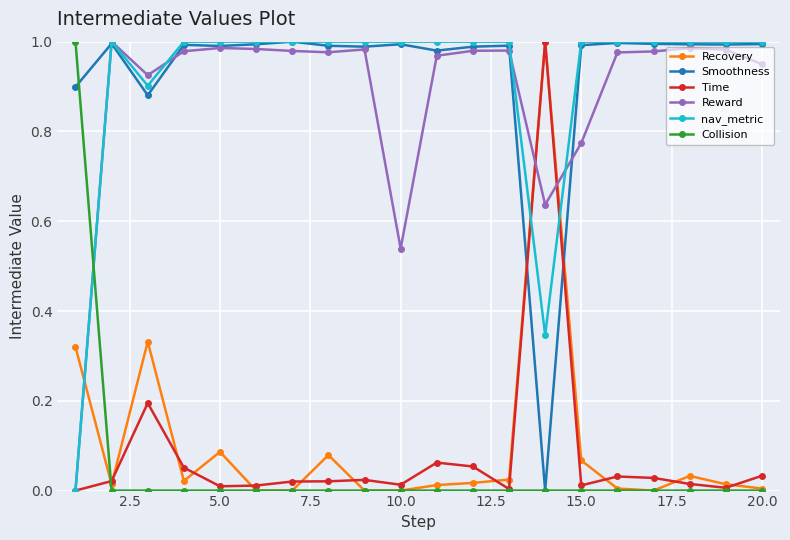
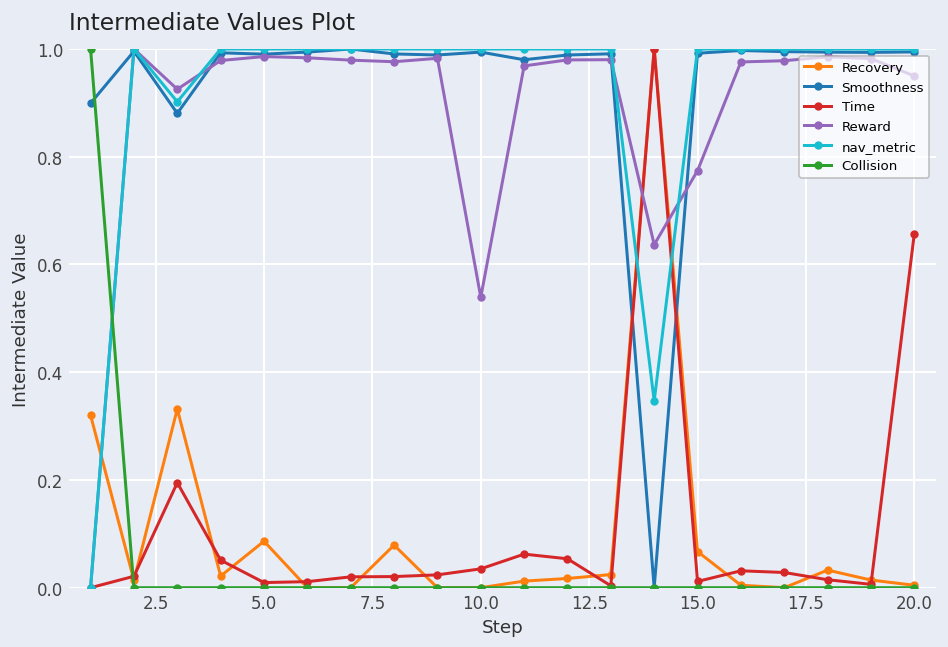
Time, 10.0: 0.01 -> 0.04
Time, 20.0: 0.03 -> 0.66
